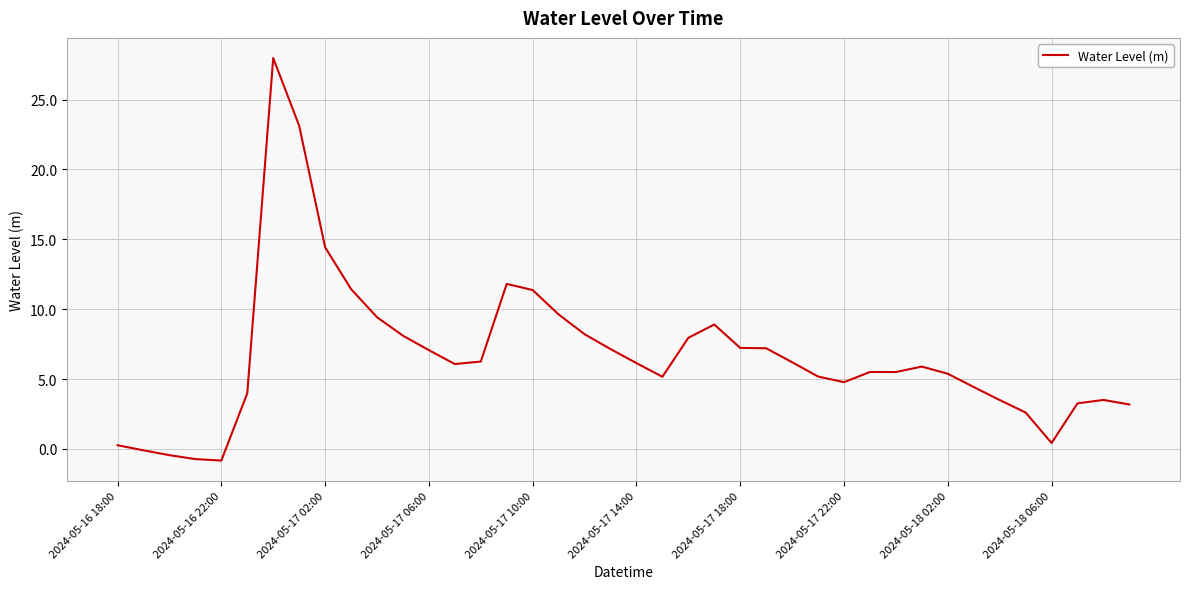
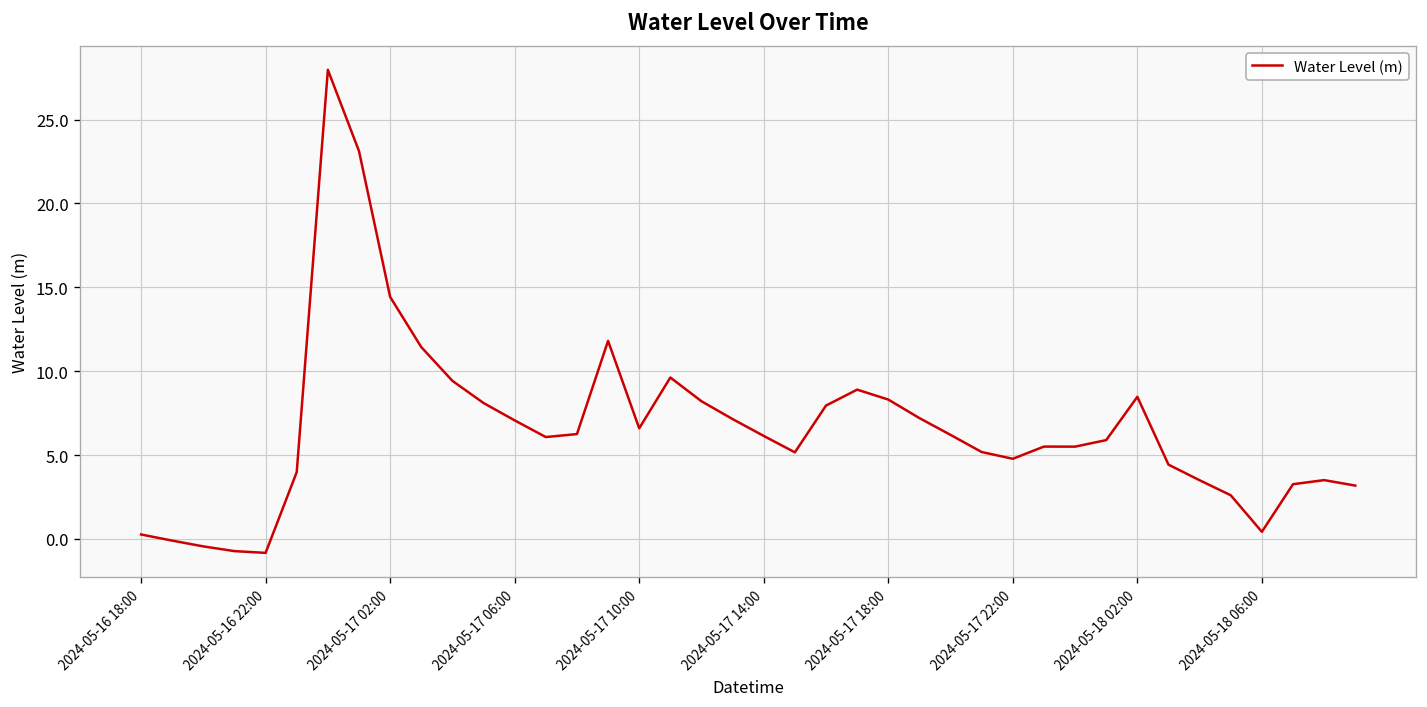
2024-05-17 10:00: 11.4 -> 6.6
2024-05-17 18:00: 7.2 -> 8.3
2024-05-18 02:00: 5.4 -> 8.5
